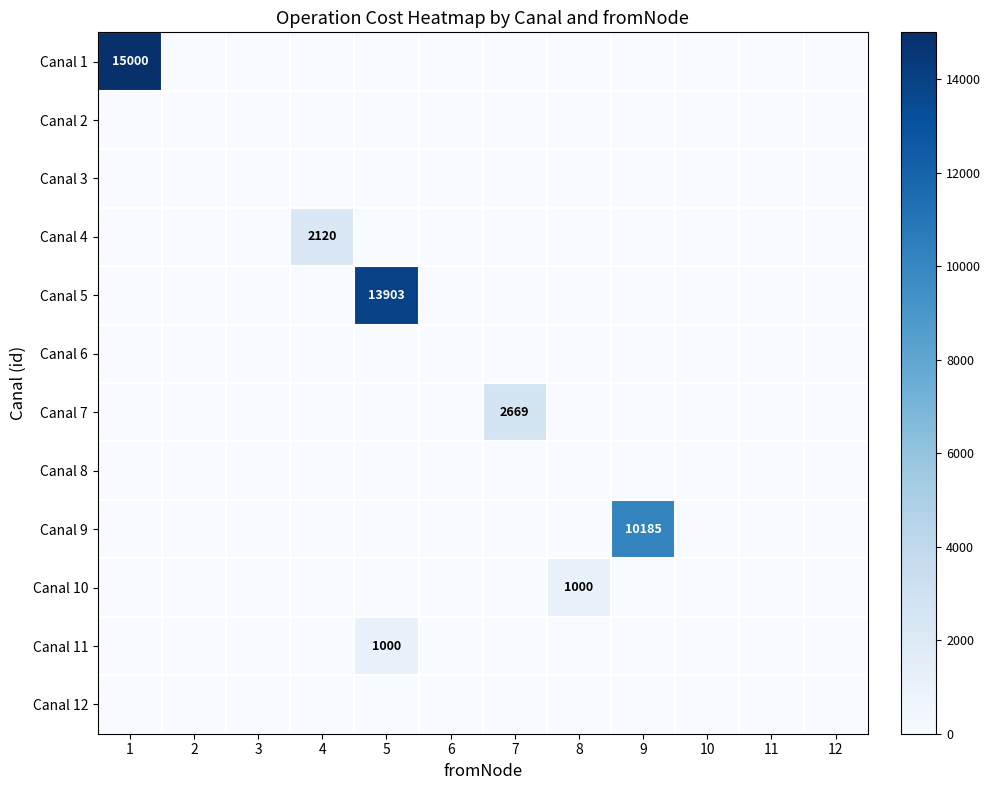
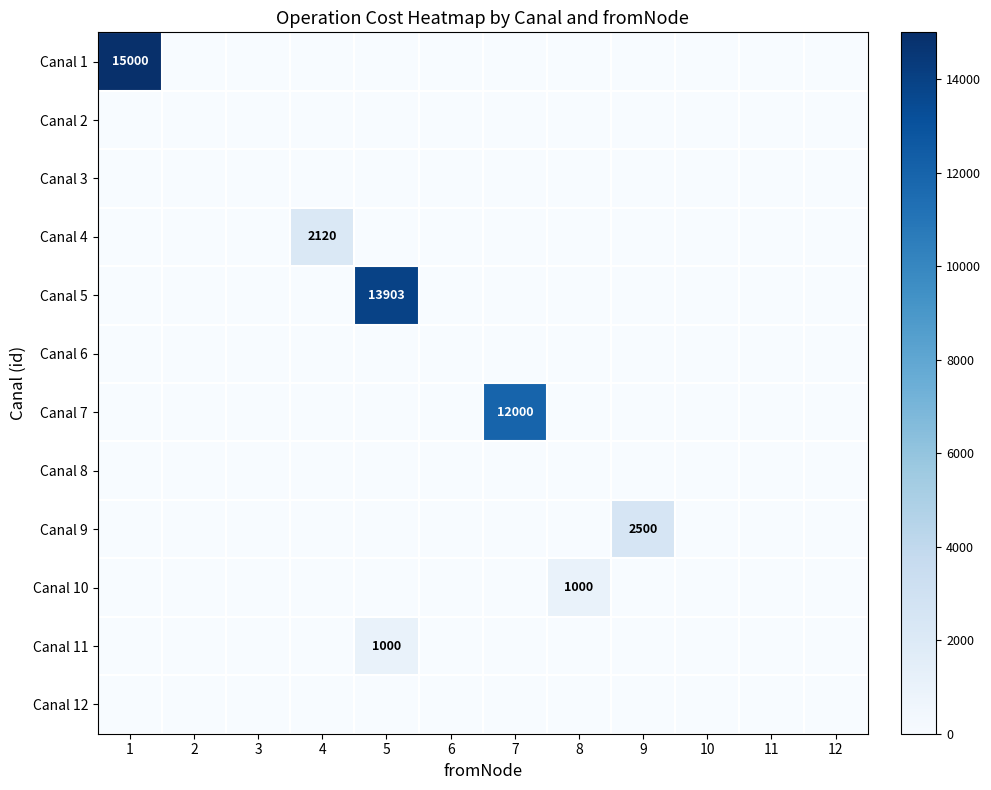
Canal 7, 7: 2669 -> 12000
Canal 9, 9: 10185 -> 2500
